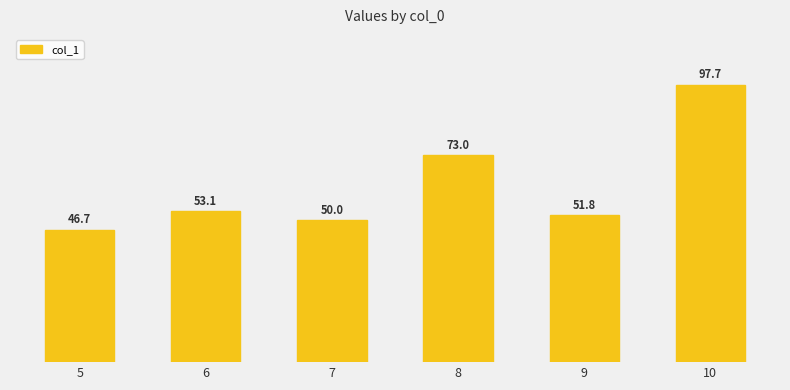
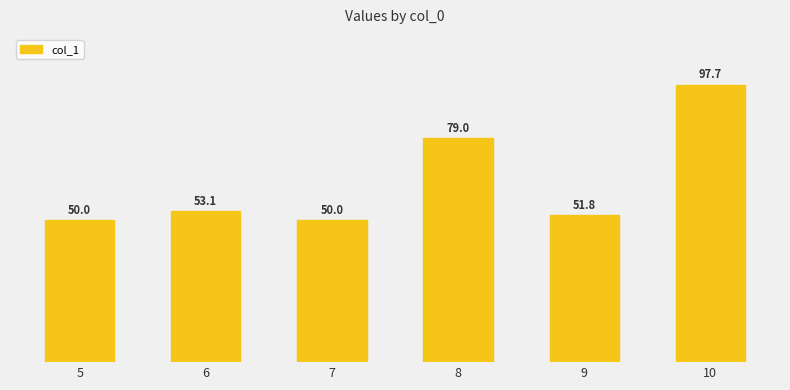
5: 46.7 -> 50.0
8: 73.0 -> 79.0
